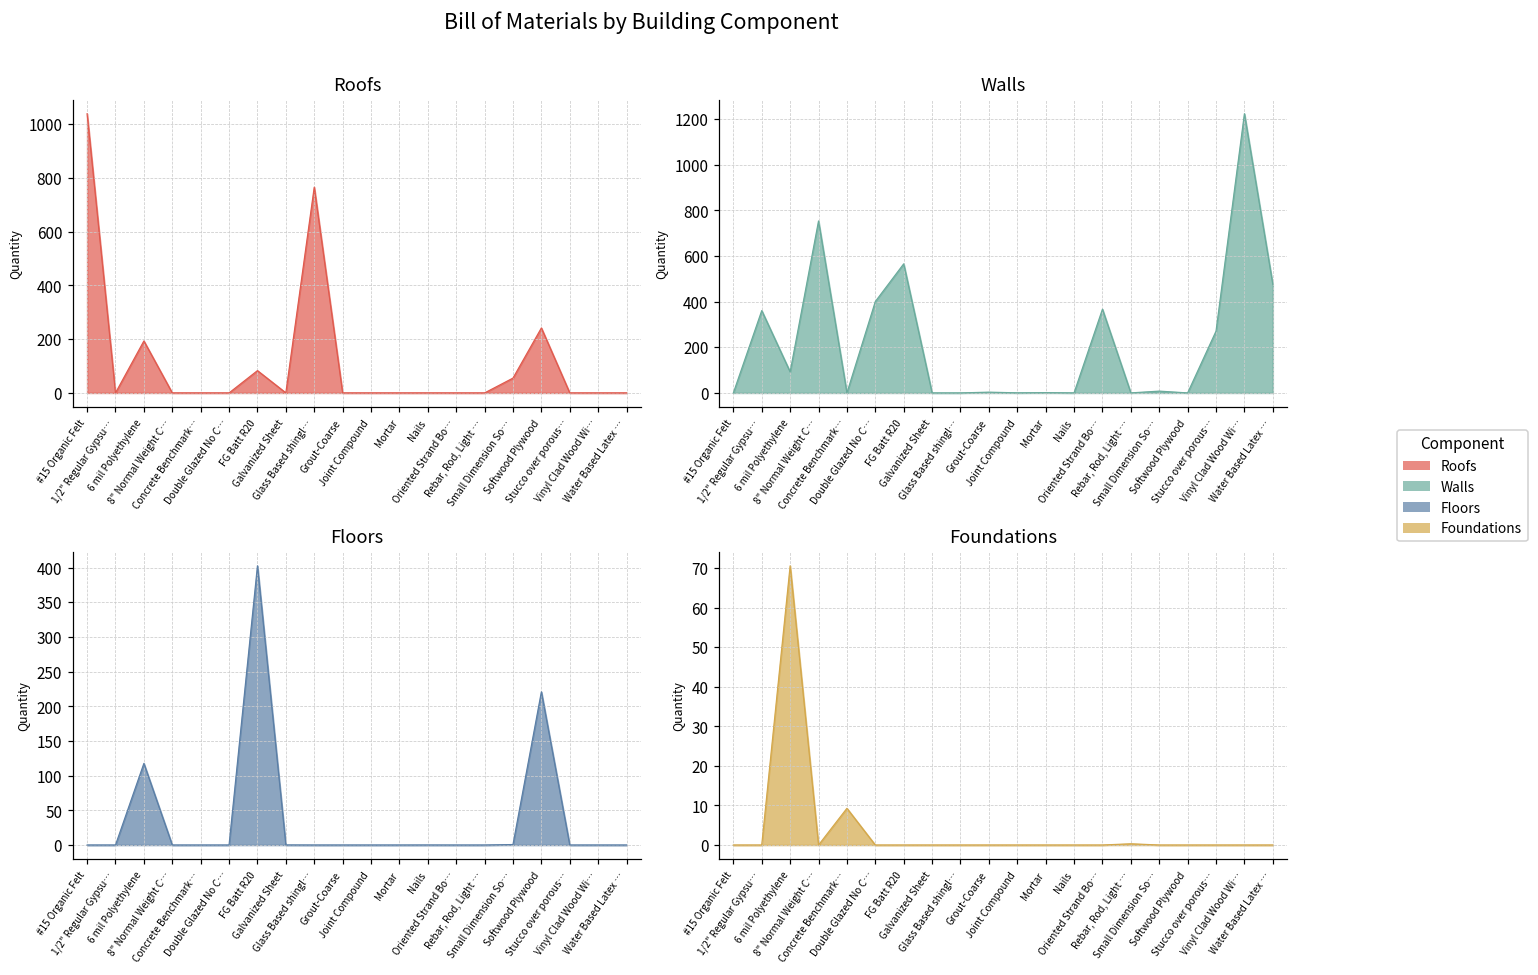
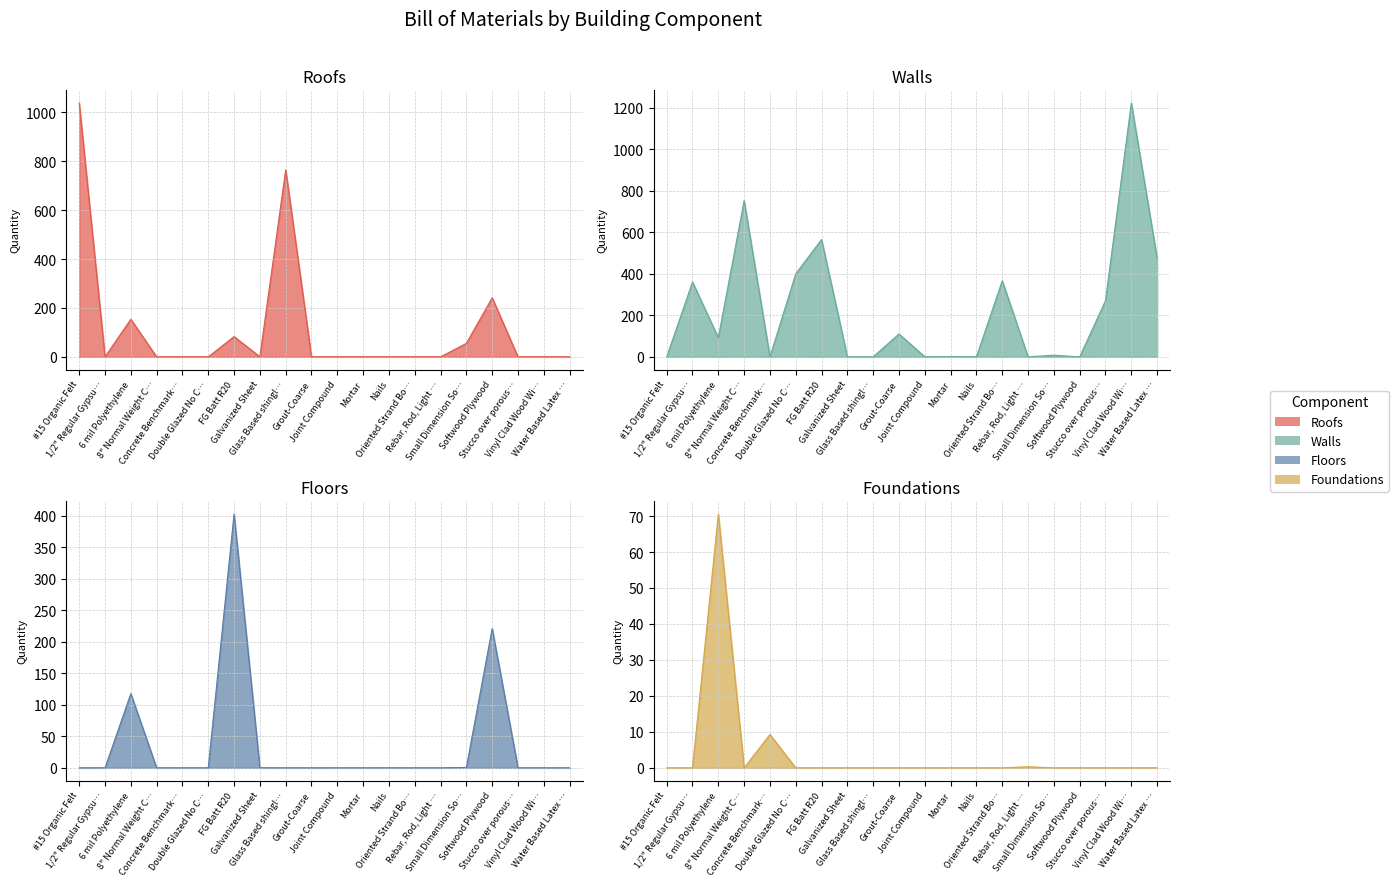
Roofs, 6 mil Polyethylene: 190 -> 150
Walls, Grout-Coarse: 0 -> 110
